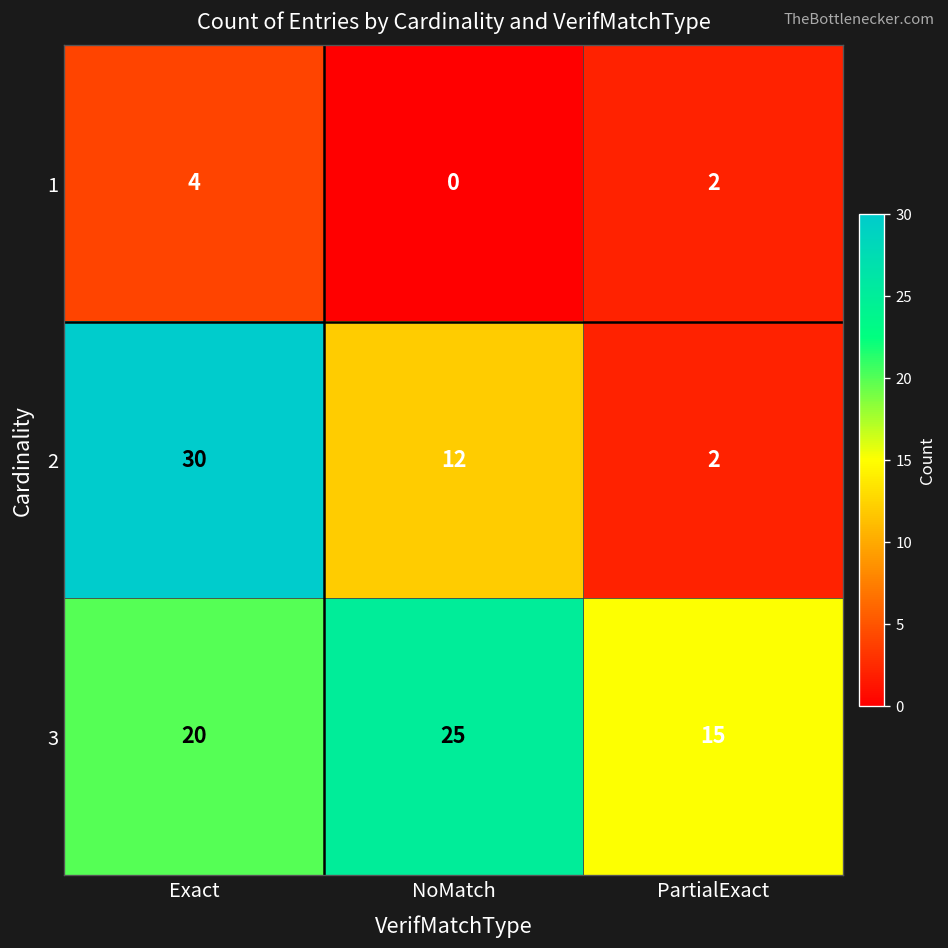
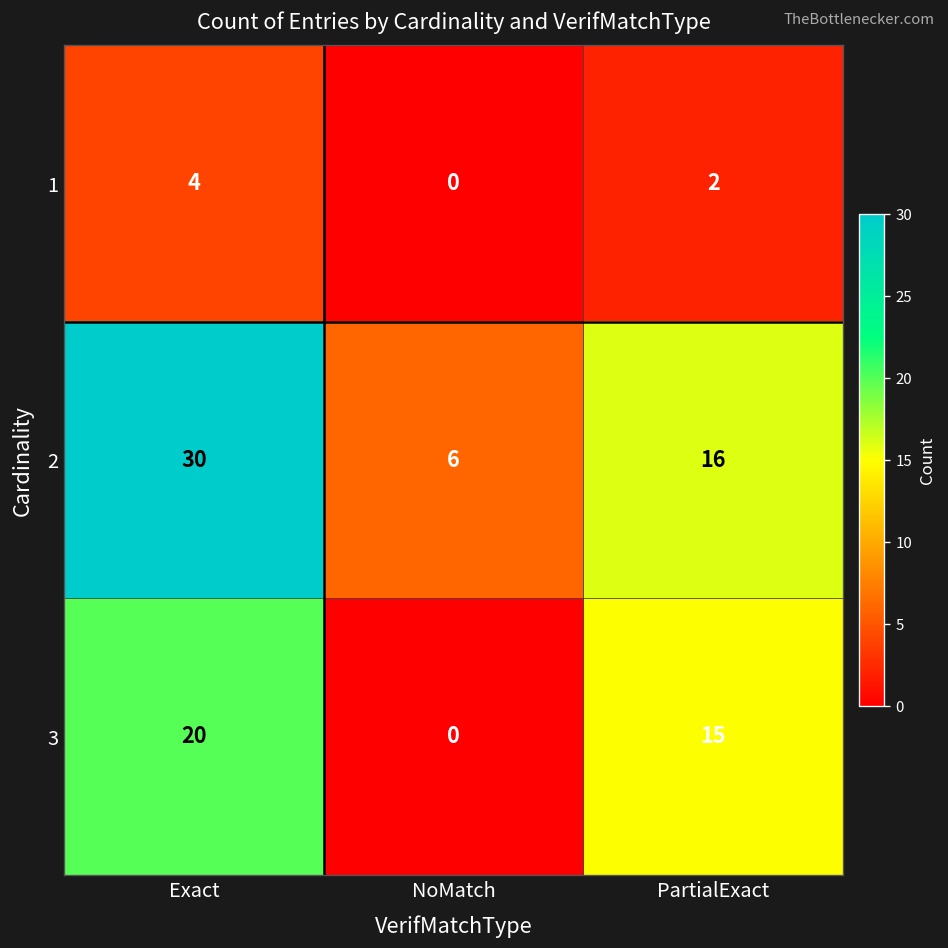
2, NoMatch: 12 -> 6
2, PartialExact: 2 -> 16
3, NoMatch: 25 -> 0
